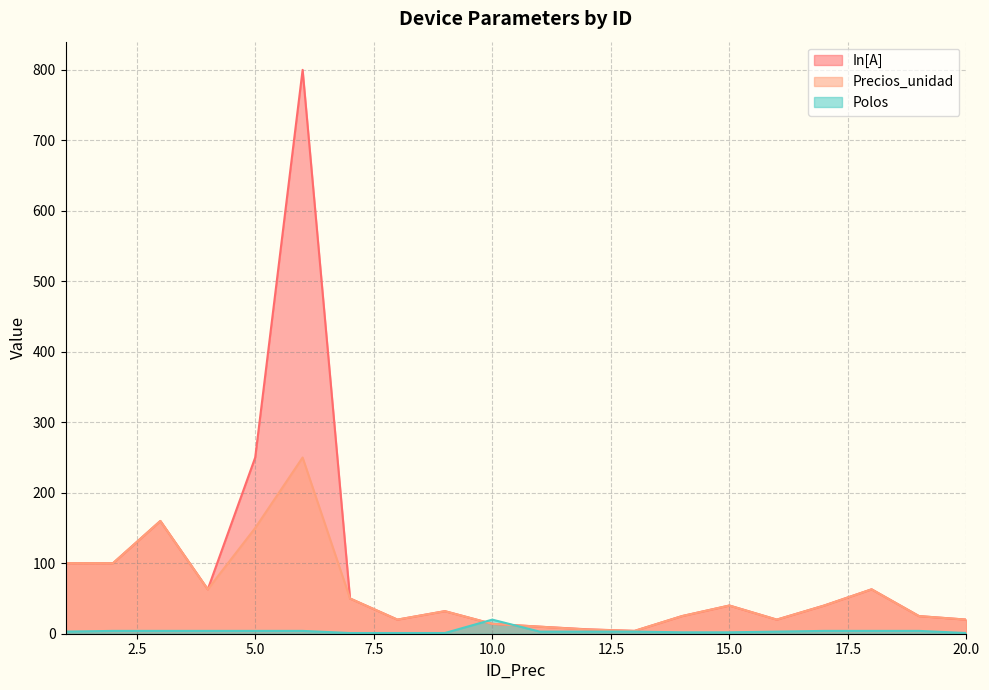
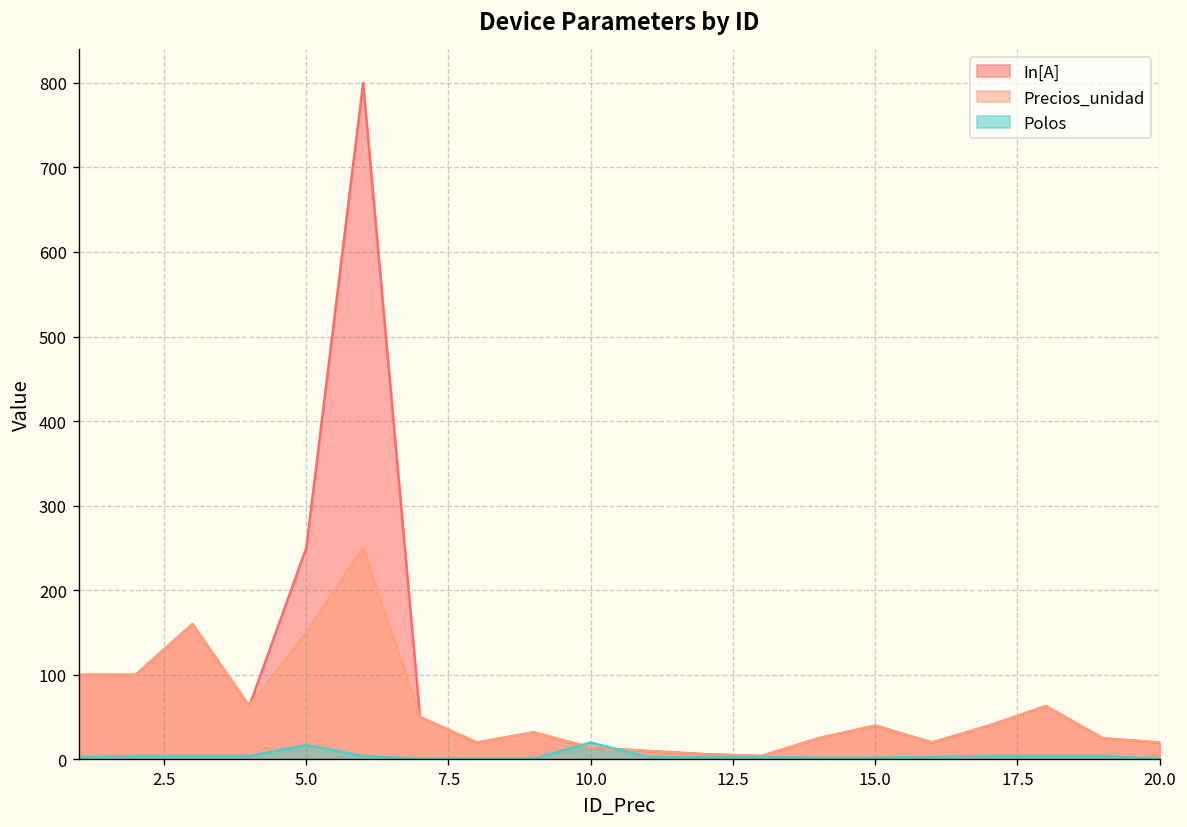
Polos, 5.0: 0 -> 20
